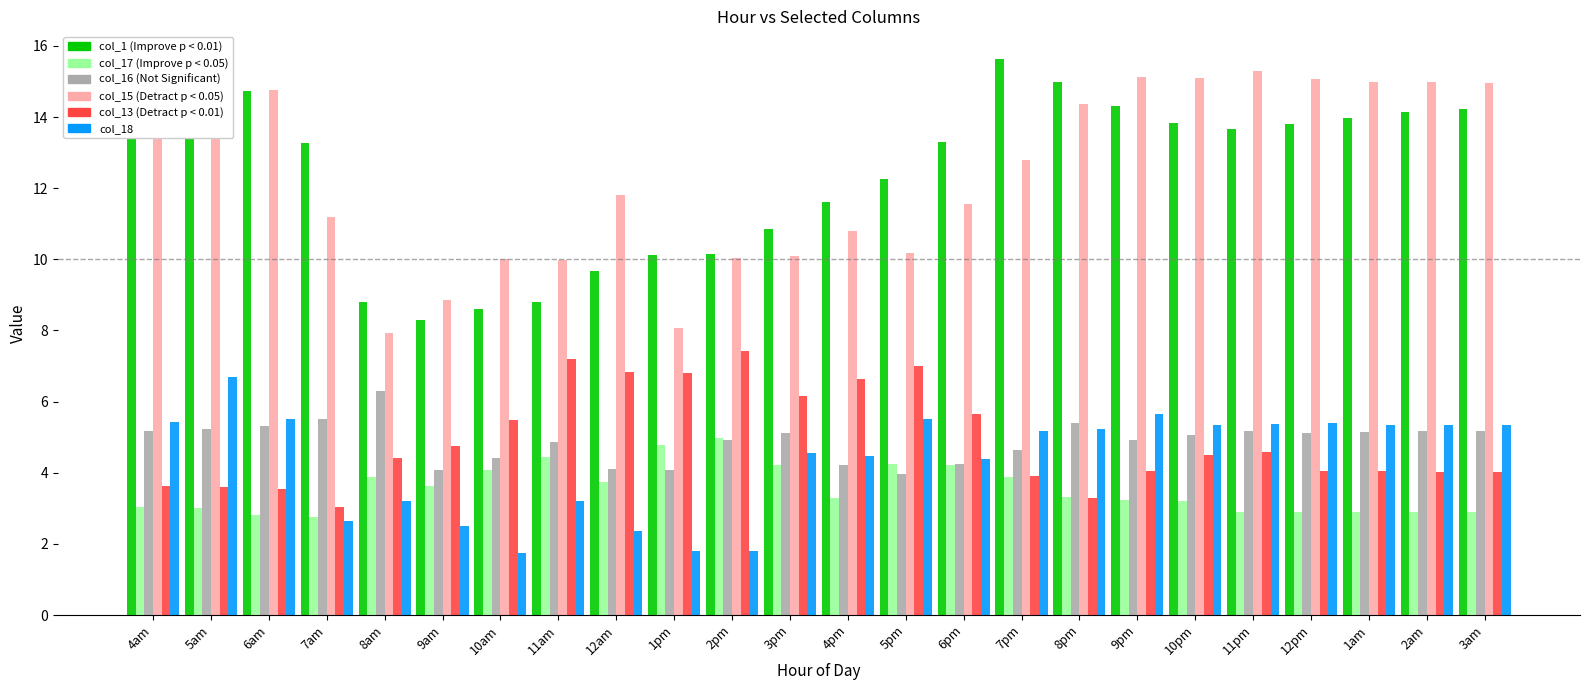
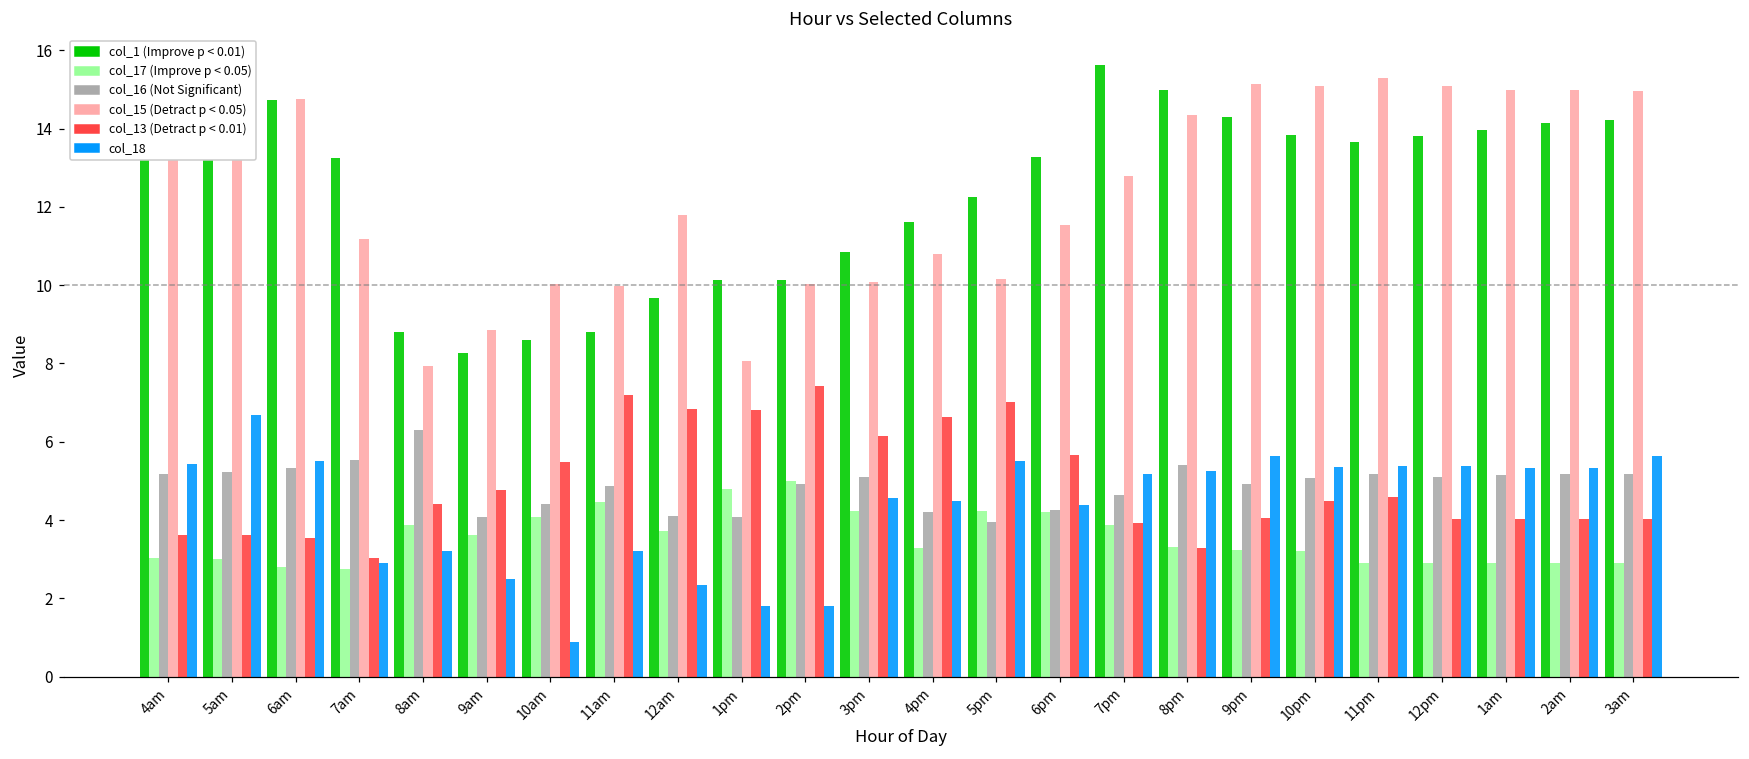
col_18, 7am: 2.6 -> 2.9
col_18, 10am: 1.7 -> 0.9
col_18, 3am: 5.3 -> 5.6
